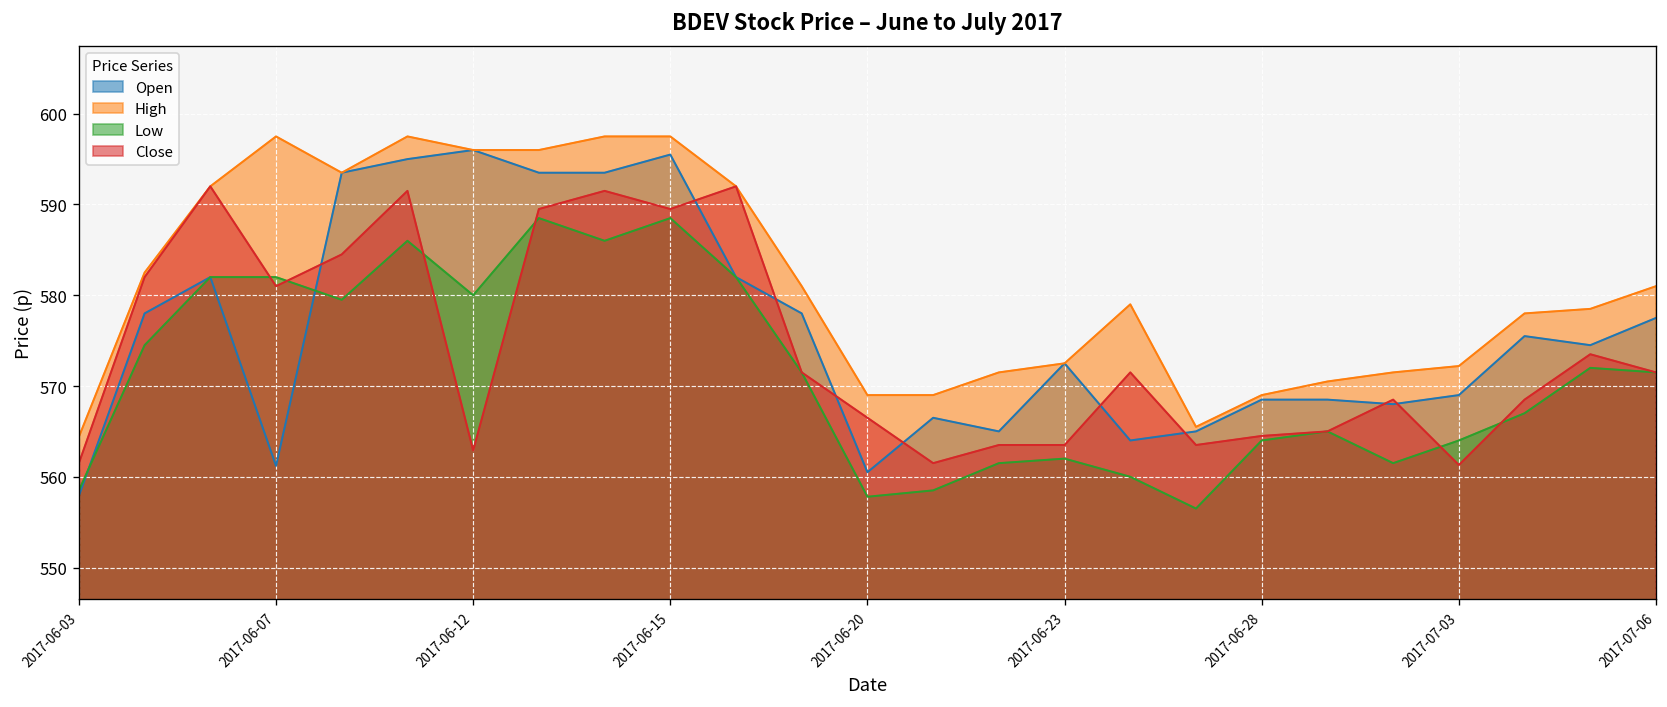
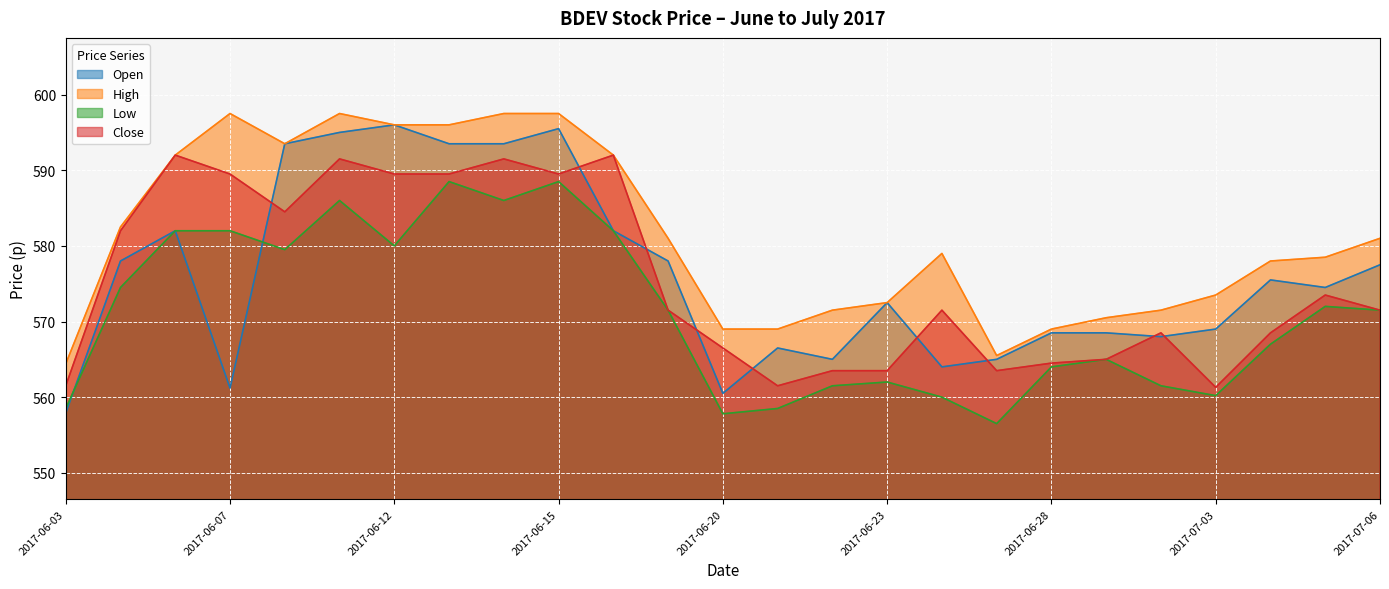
Close, 2017-06-07: 581 -> 590
Close, 2017-06-12: 563 -> 590
High, 2017-07-03: 572 -> 574
Low, 2017-07-03: 564 -> 560
